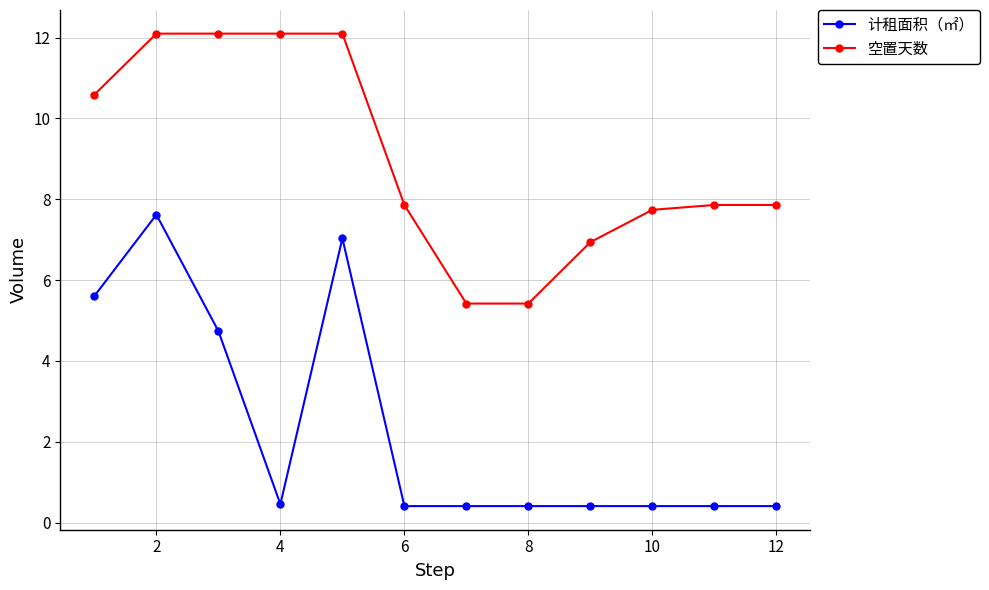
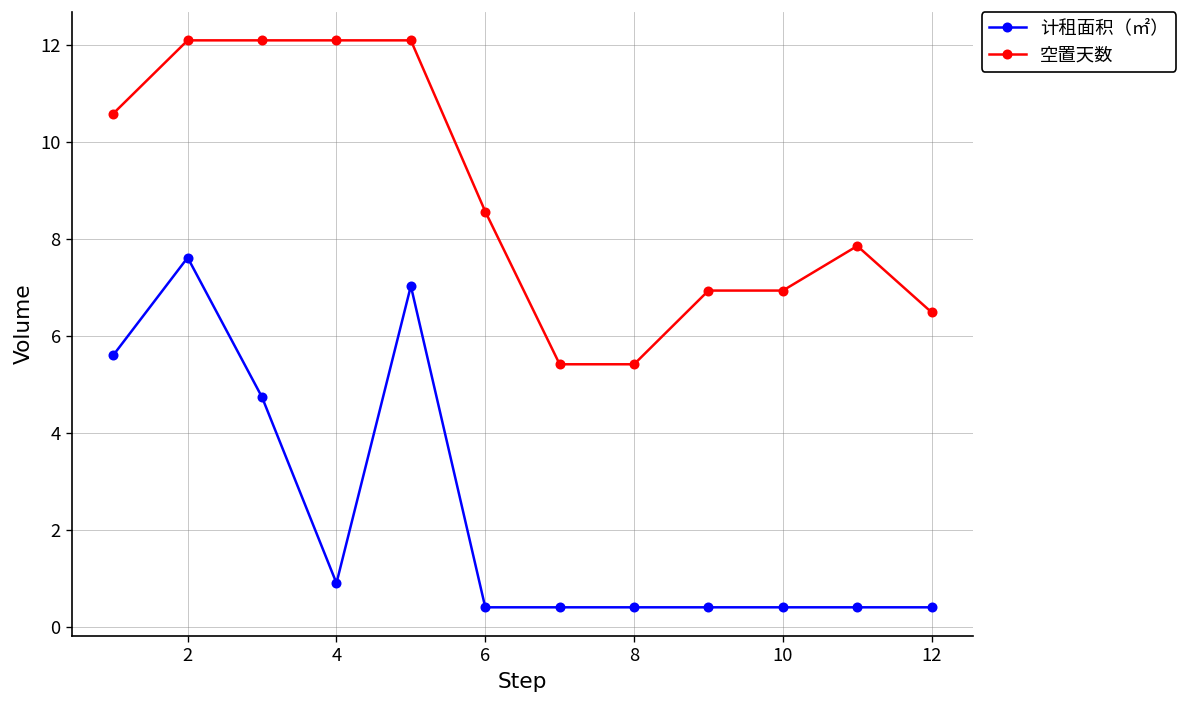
计租面积（㎡）, 4: 0.5 -> 0.9
空置天数, 6: 7.9 -> 8.6
空置天数, 10: 7.7 -> 6.9
空置天数, 12: 7.9 -> 6.5
